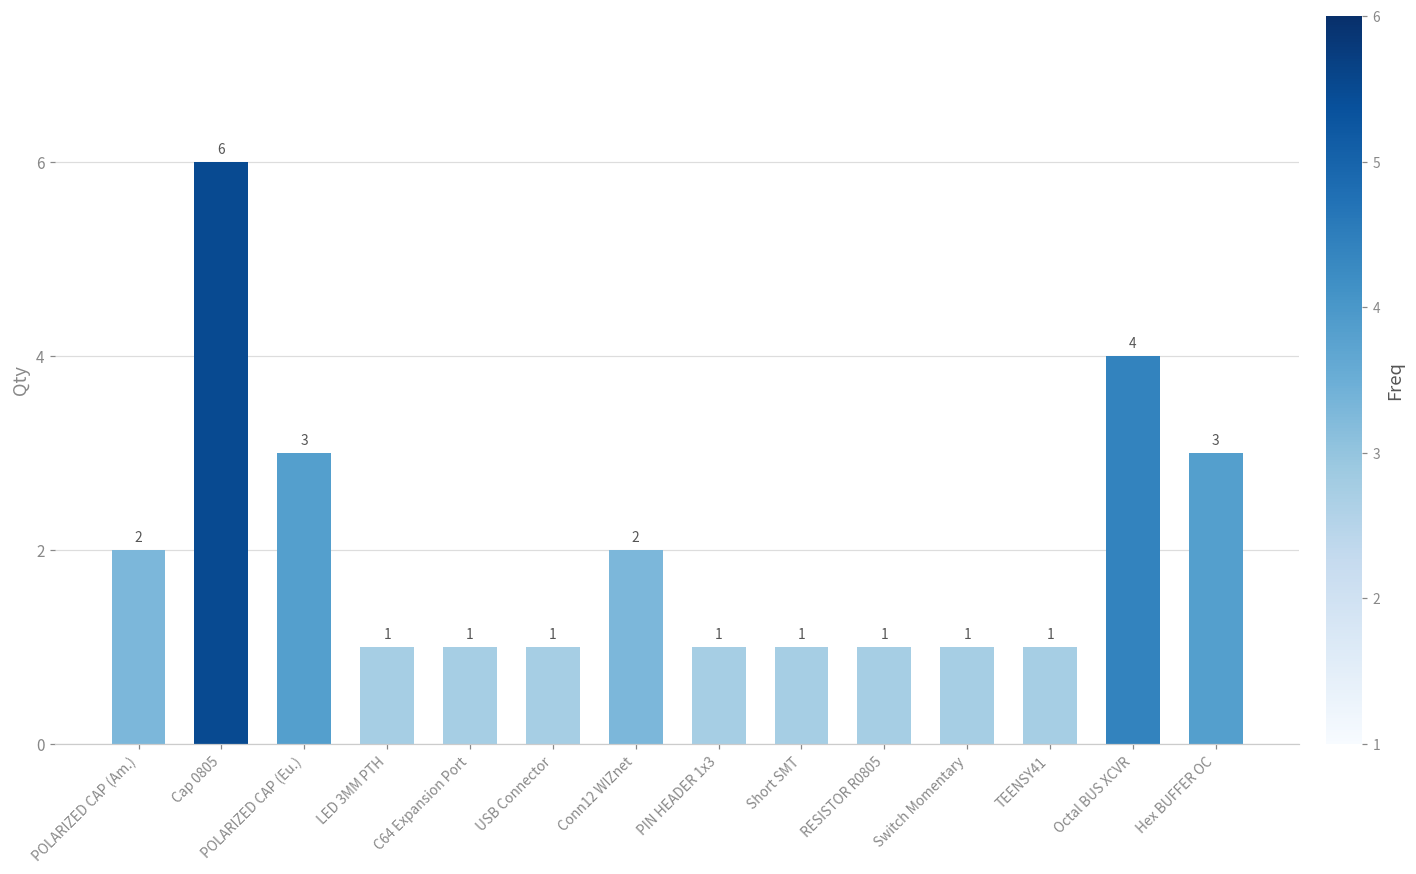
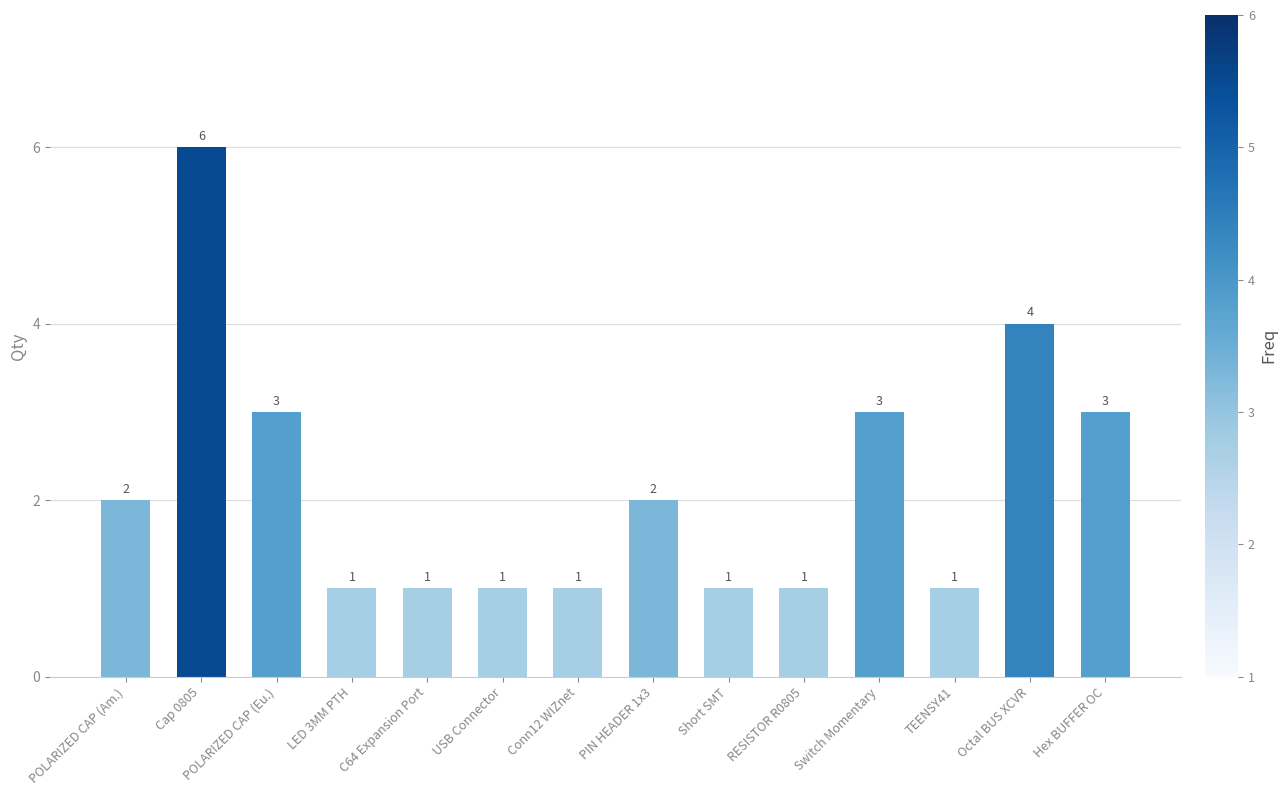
Conn12 WIZnet: 2 -> 1
PIN HEADER 1x3: 1 -> 2
Switch Momentary: 1 -> 3
